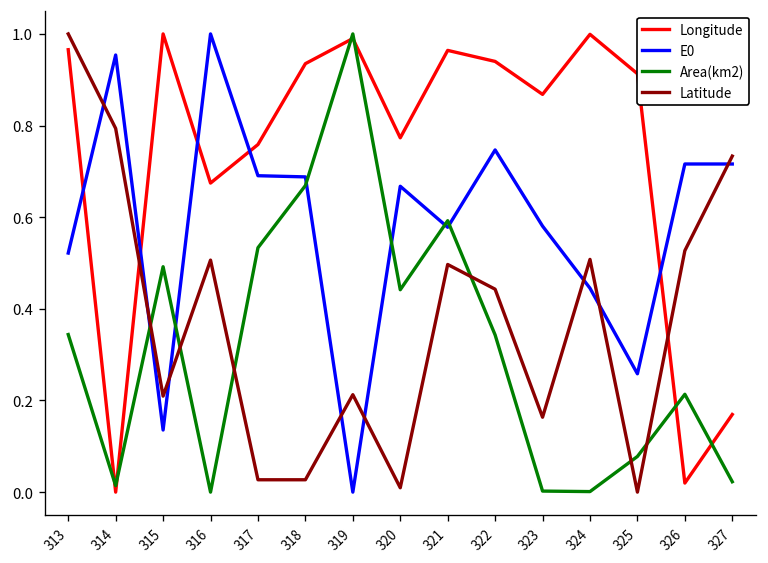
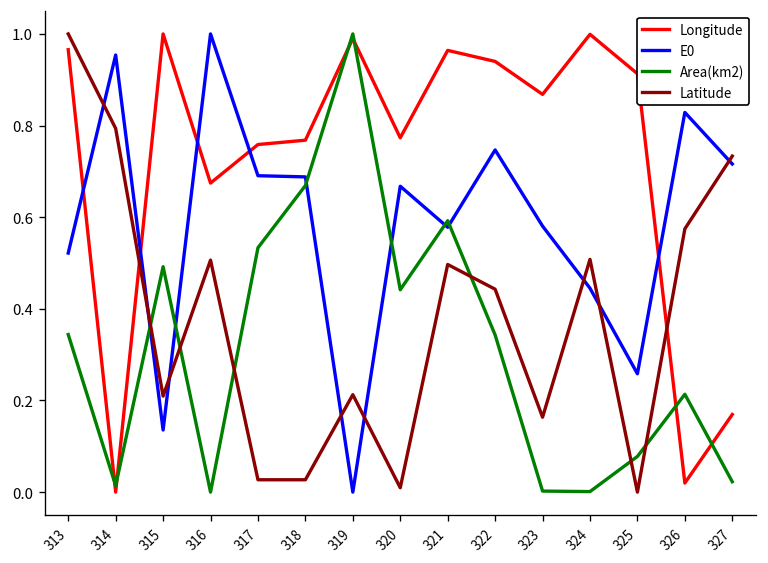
Longitude, 318: 0.94 -> 0.77
E0, 326: 0.72 -> 0.83
Latitude, 326: 0.53 -> 0.57
